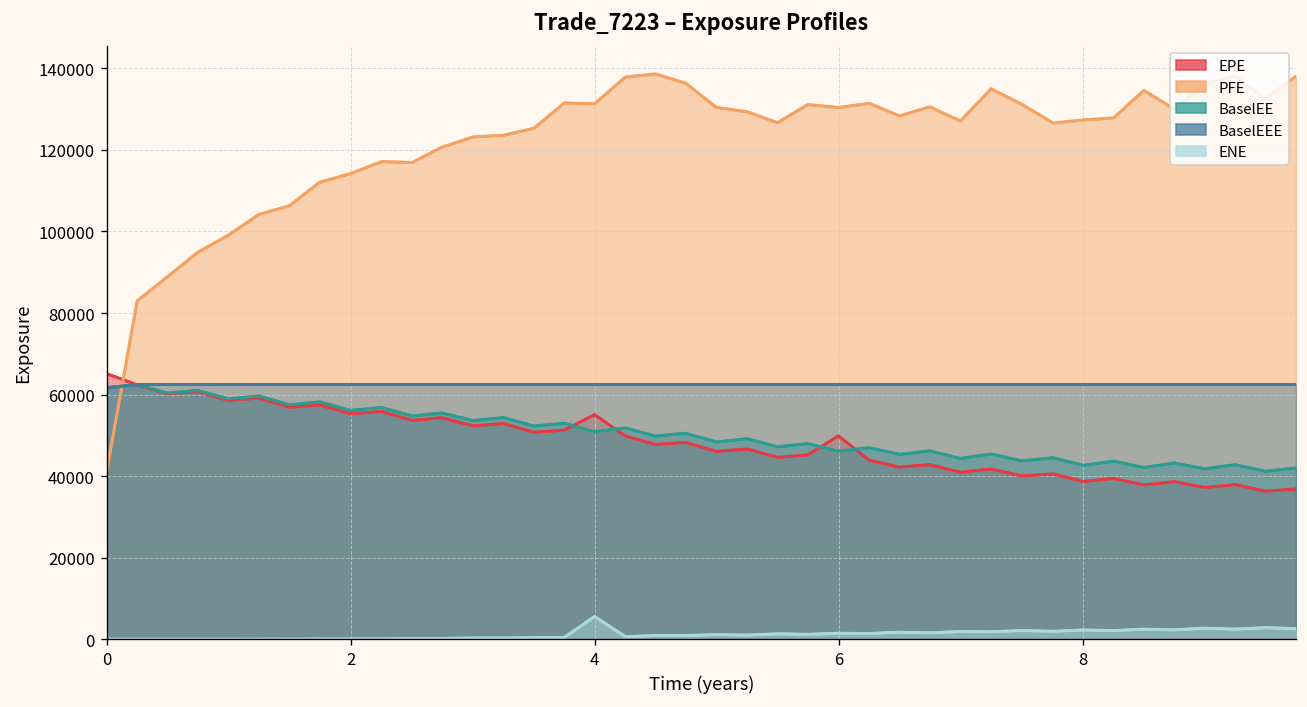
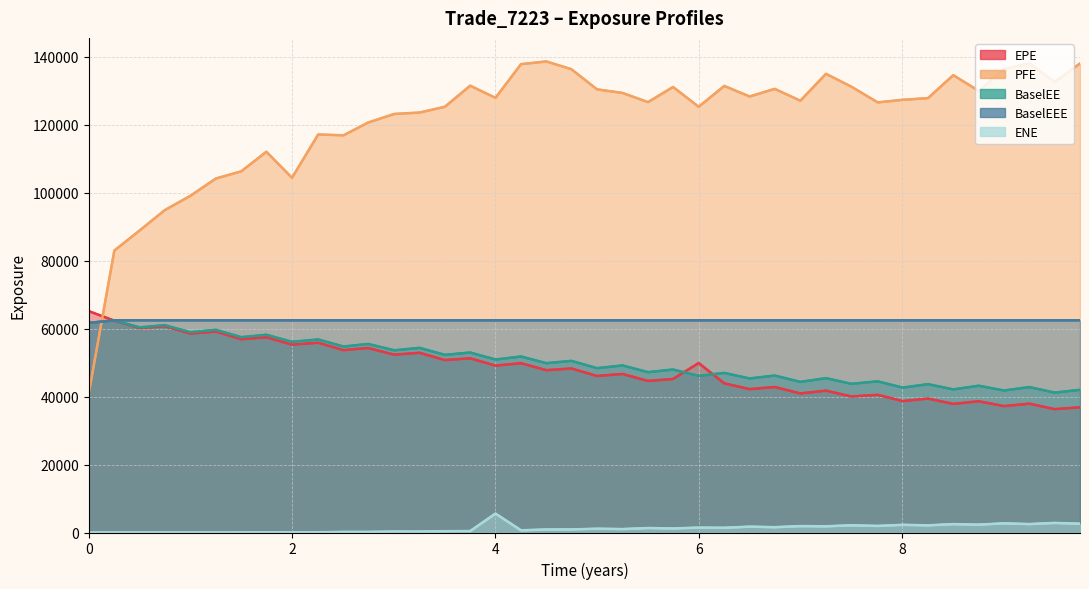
PFE, 2: 114000 -> 104000
EPE, 4: 55000 -> 49000
PFE, 4: 131000 -> 128000
PFE, 6: 130000 -> 125000
